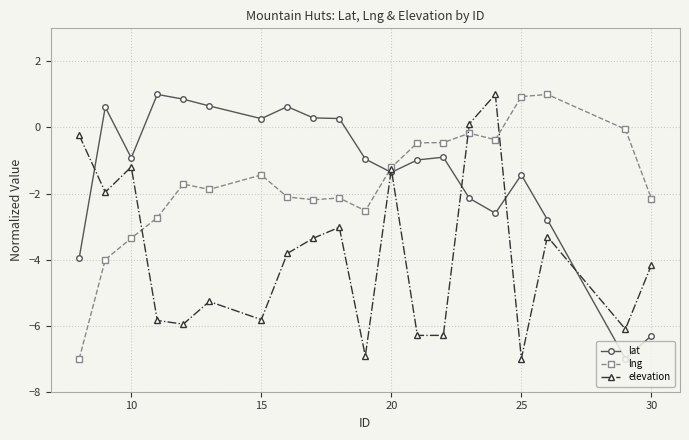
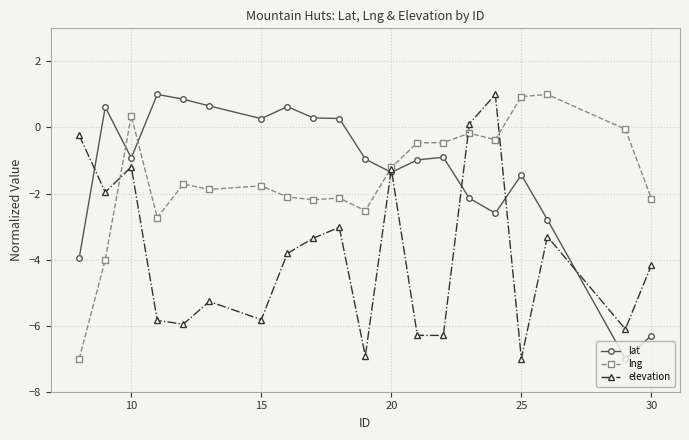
lng, 10: -3.4 -> 0.4
lng, 15: -1.4 -> -1.8
